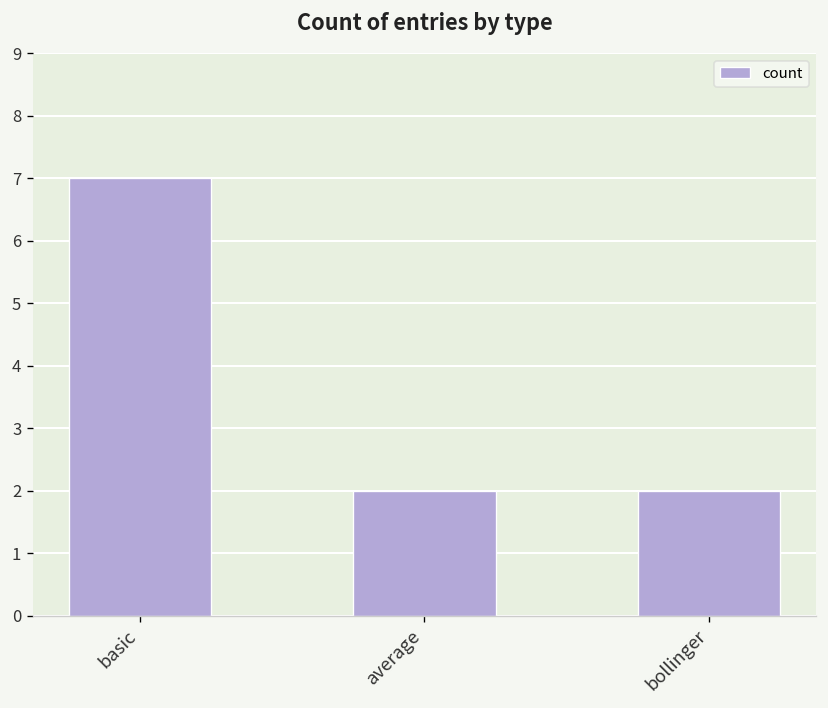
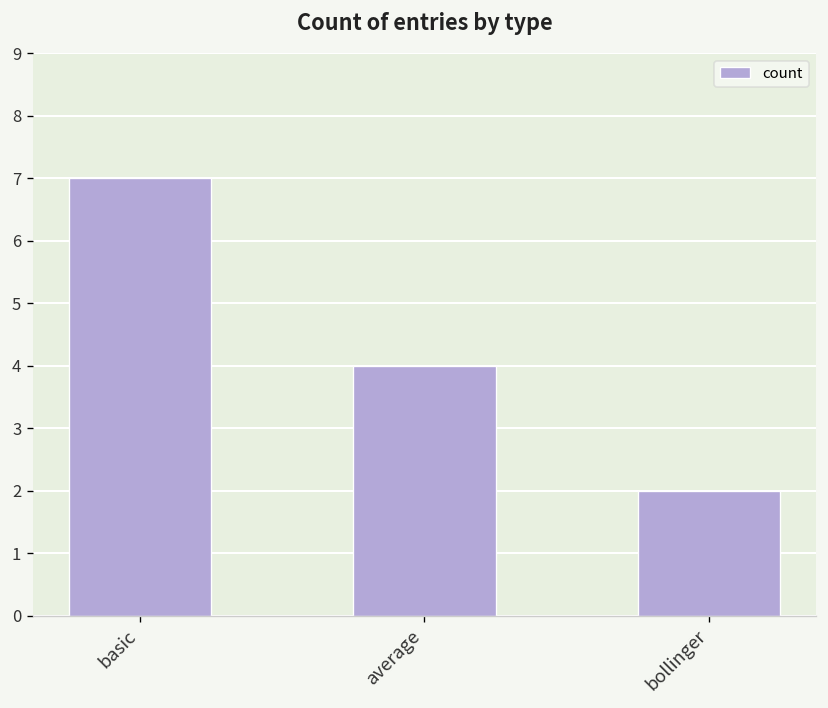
average: 2 -> 4
